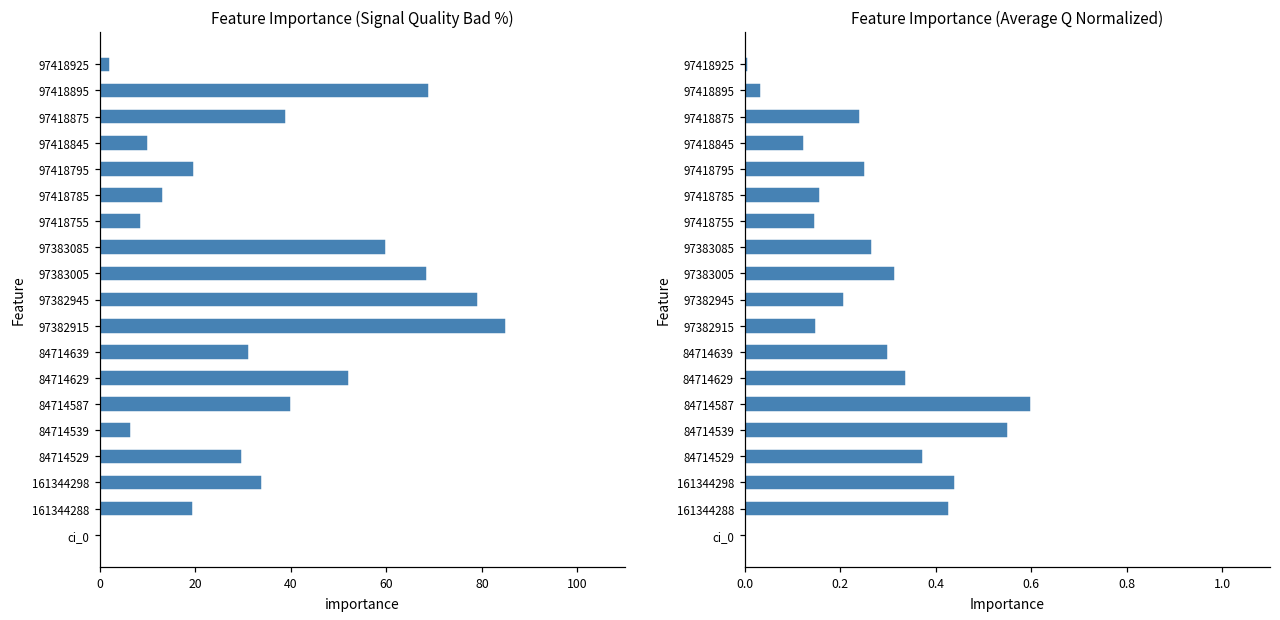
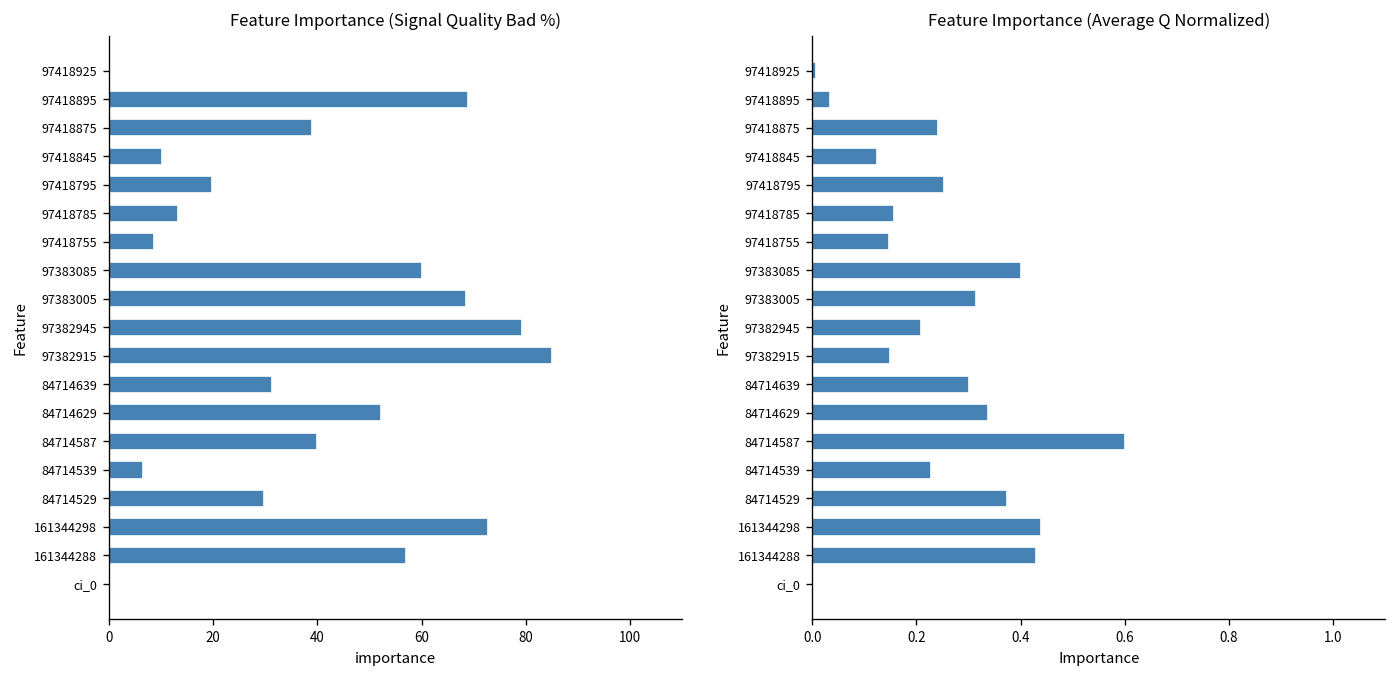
Feature Importance (Signal Quality Bad %), 97418925: 2 -> 0
Feature Importance (Signal Quality Bad %), 161344298: 34 -> 73
Feature Importance (Signal Quality Bad %), 161344288: 20 -> 57
Feature Importance (Average Q Normalized), 97383085: 0.27 -> 0.40
Feature Importance (Average Q Normalized), 84714539: 0.55 -> 0.23
